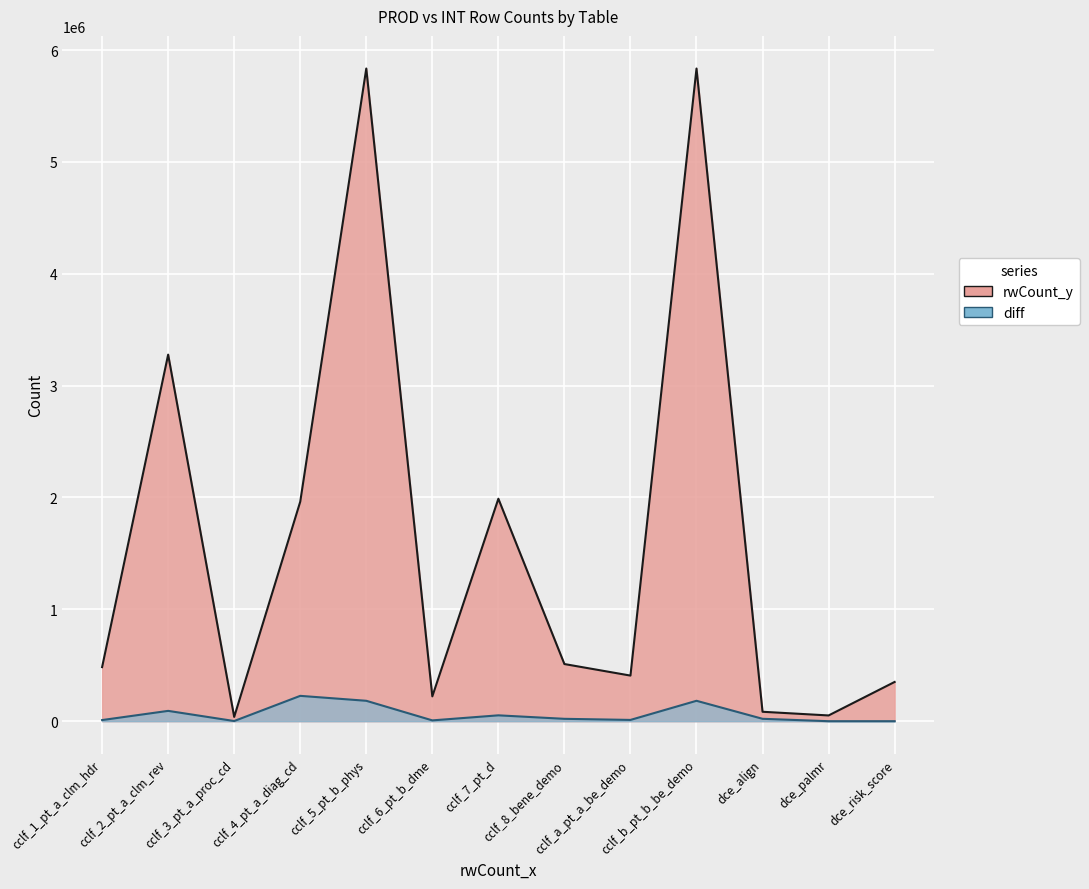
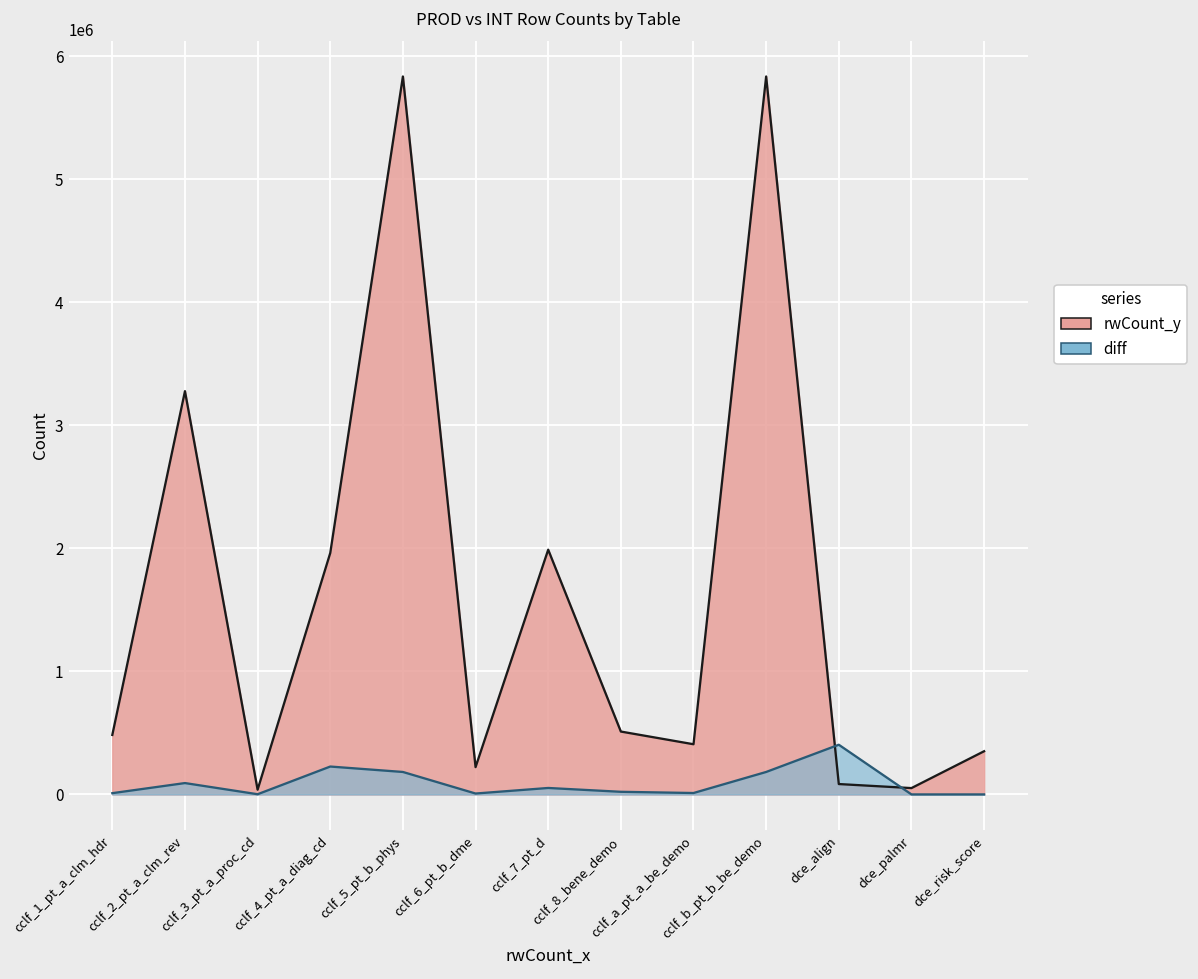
diff, dce_align: 20000 -> 400000
